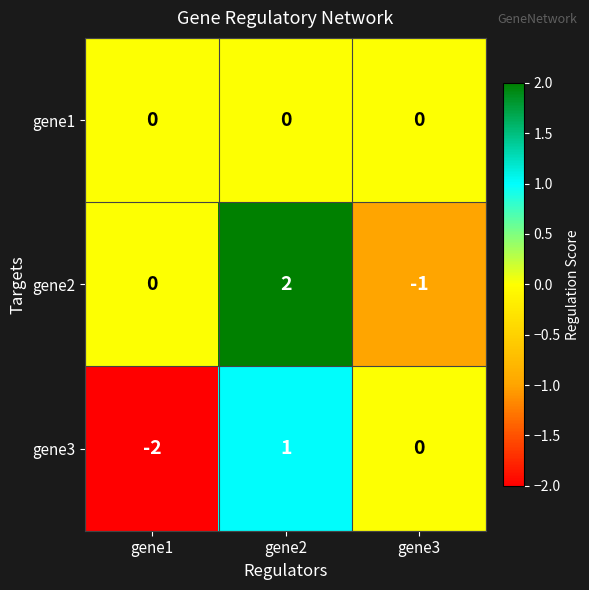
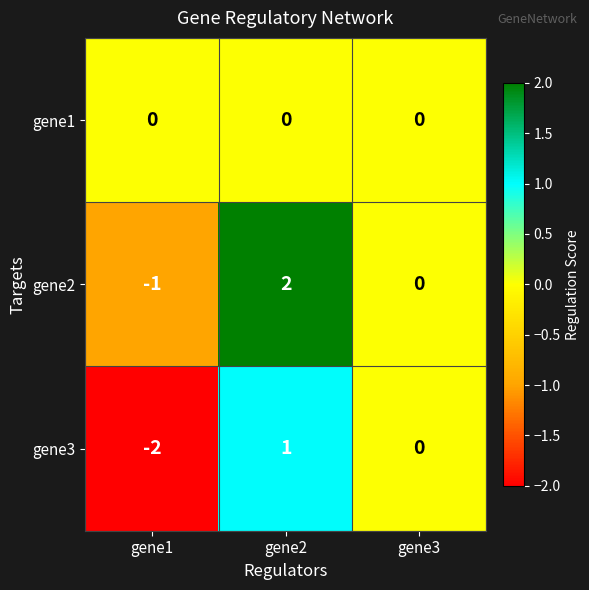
gene2, gene1: 0 -> -1
gene2, gene3: -1 -> 0
